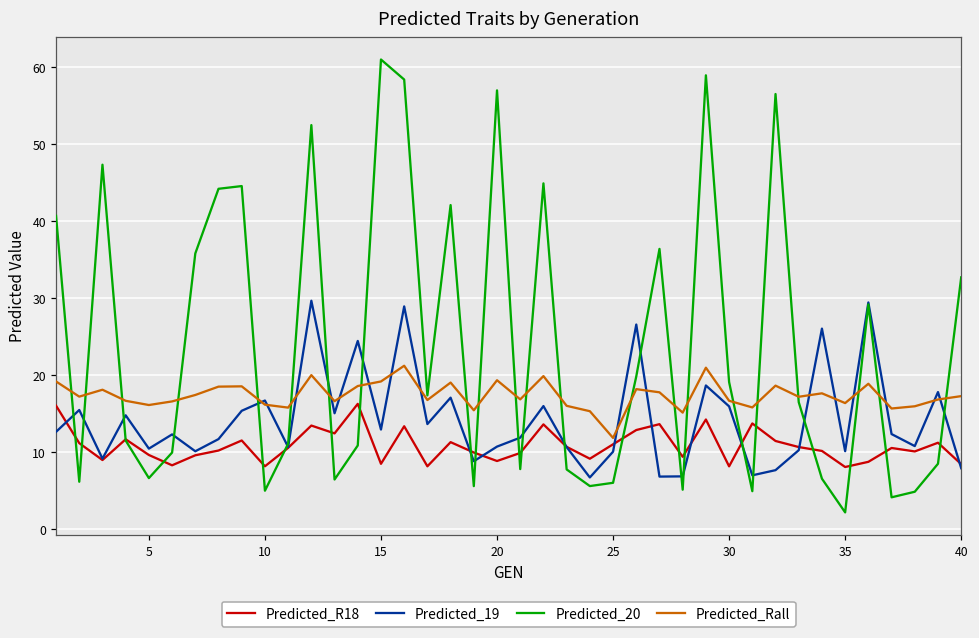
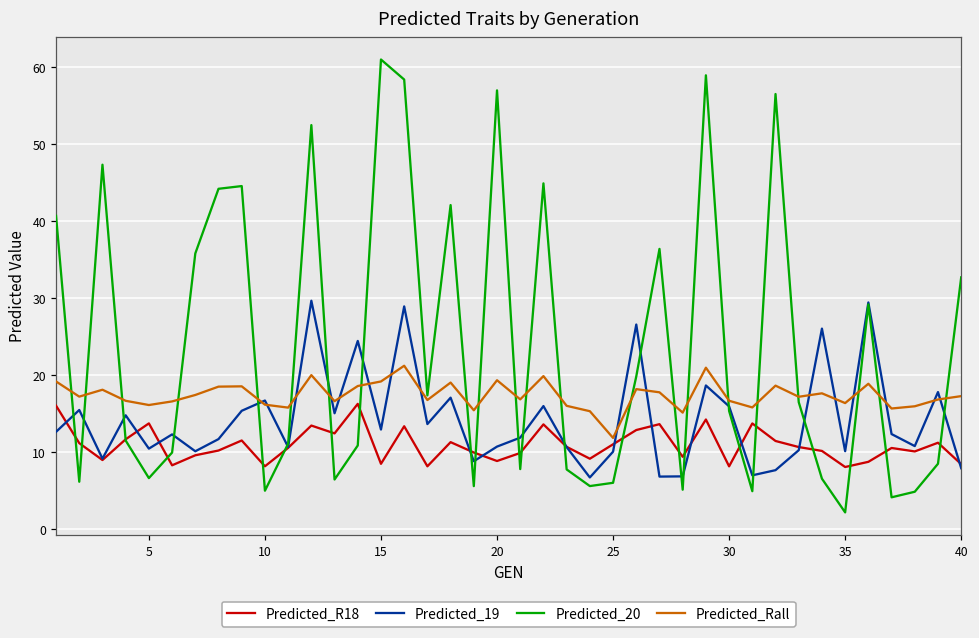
Predicted_R18, 5: 10 -> 14
Predicted_20, 30: 19 -> 15
